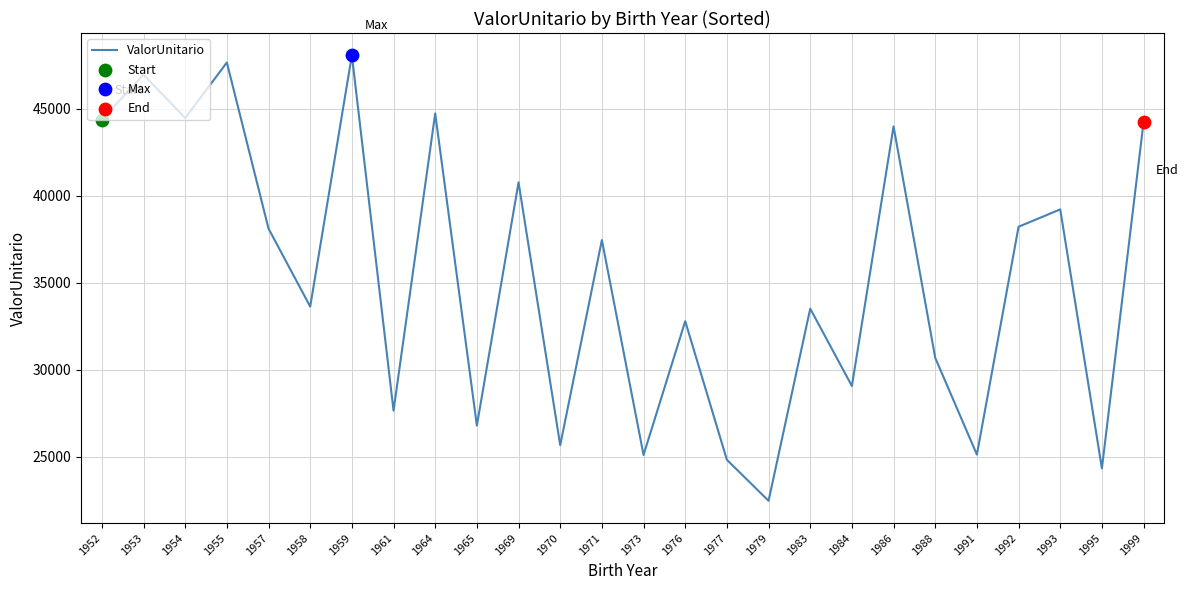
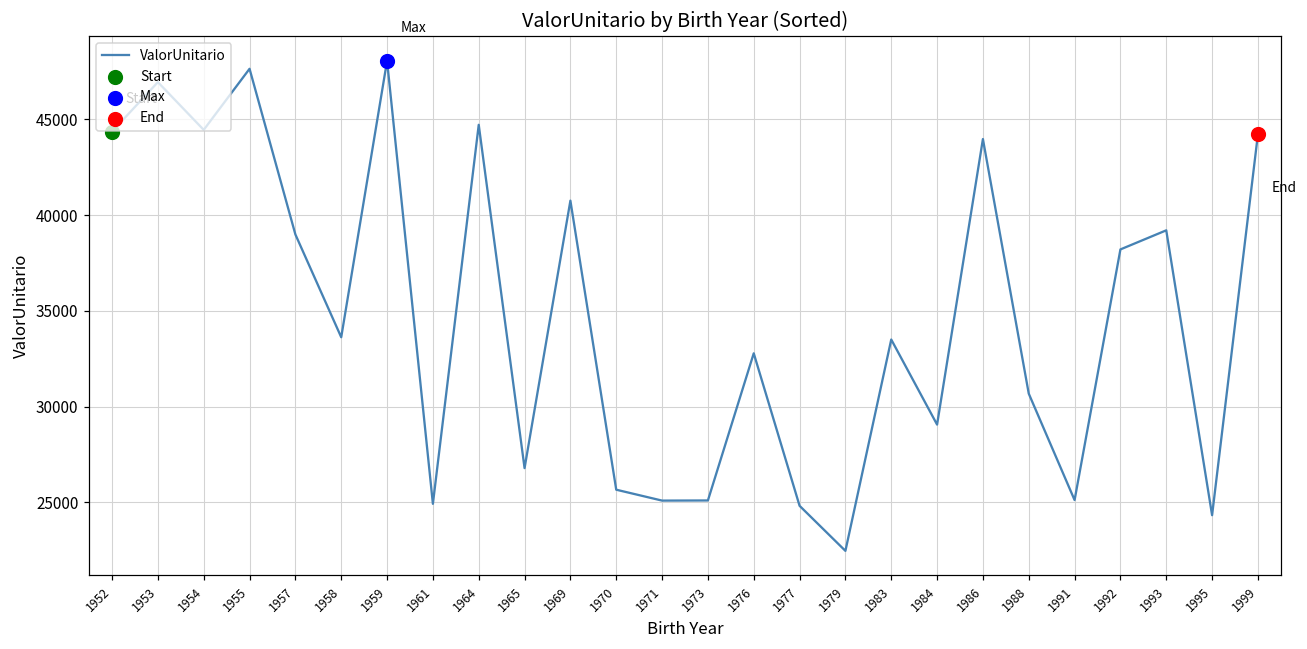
ValorUnitario, 1957: 38100 -> 39000
ValorUnitario, 1961: 27600 -> 24900
ValorUnitario, 1971: 37400 -> 25100
